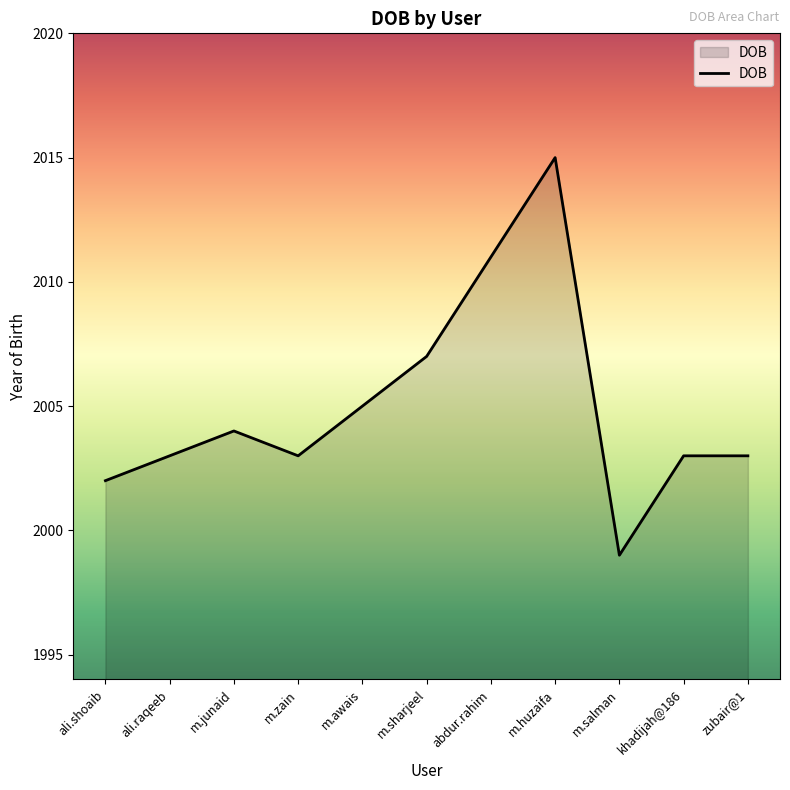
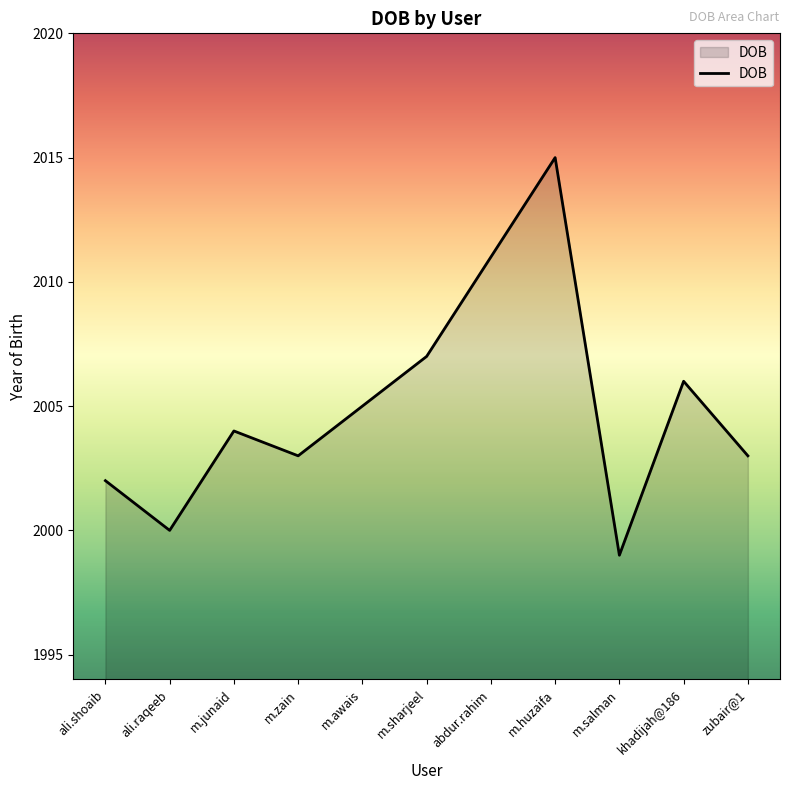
ali.raqeeb: 2003 -> 2000
khadijah@186: 2003 -> 2006
